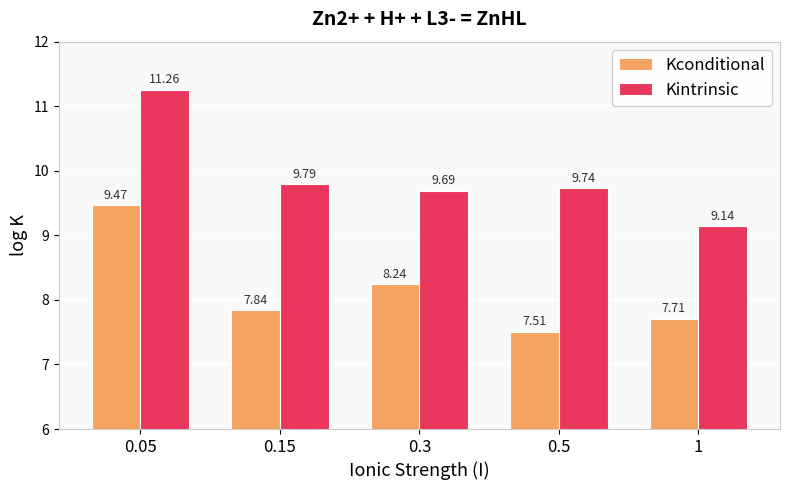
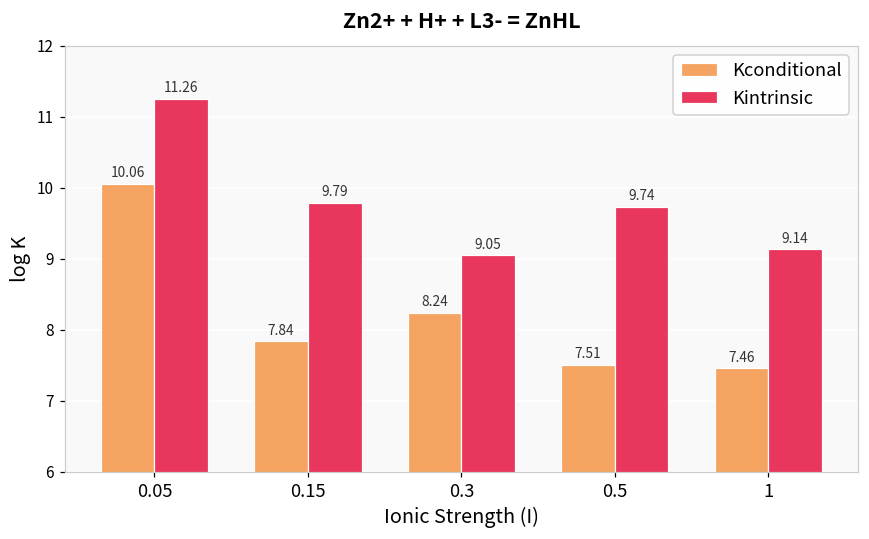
Kconditional, 0.05: 9.47 -> 10.06
Kintrinsic, 0.3: 9.69 -> 9.05
Kconditional, 1: 7.71 -> 7.46
